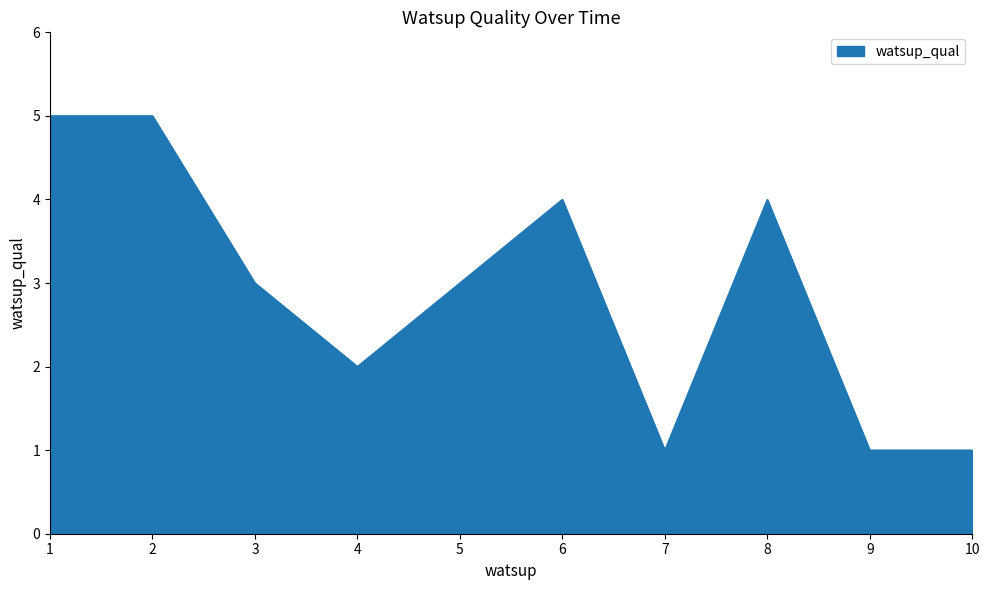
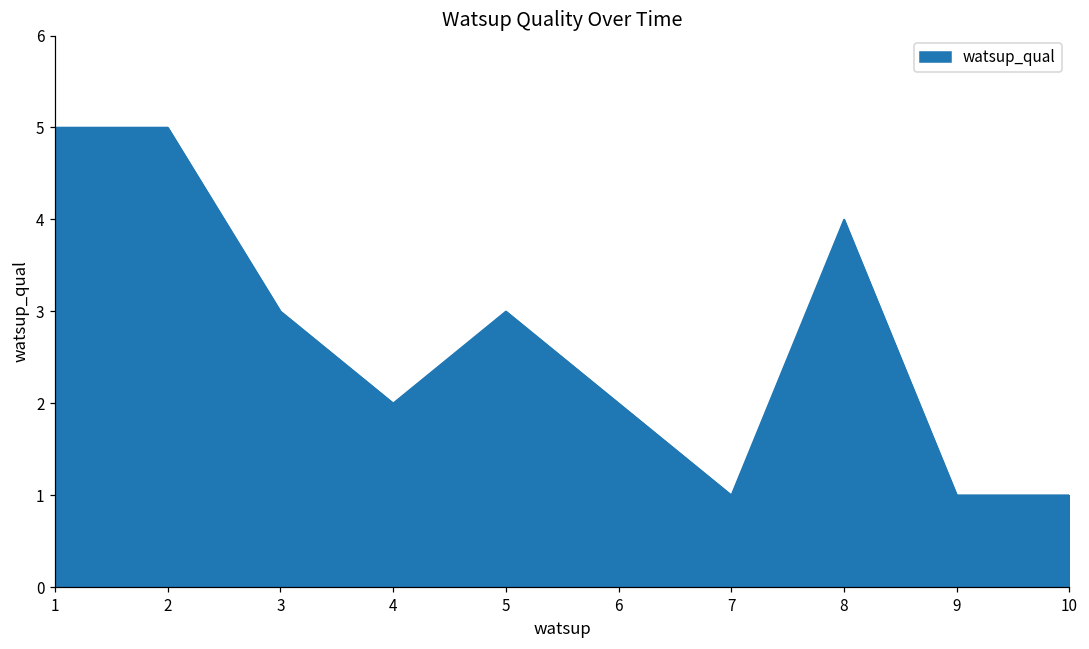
6: 4 -> 2
